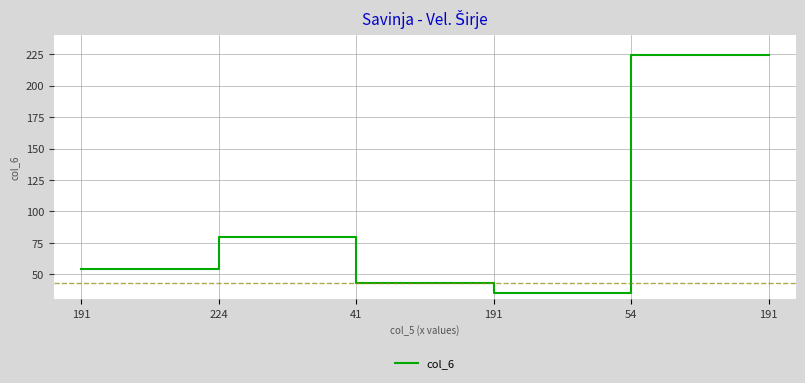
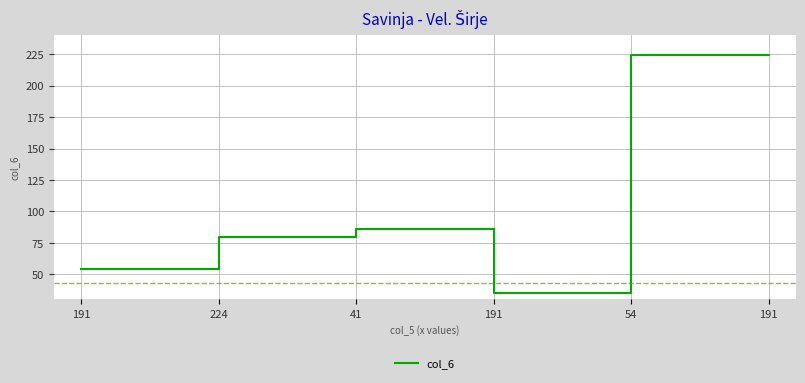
41: 43 -> 86
